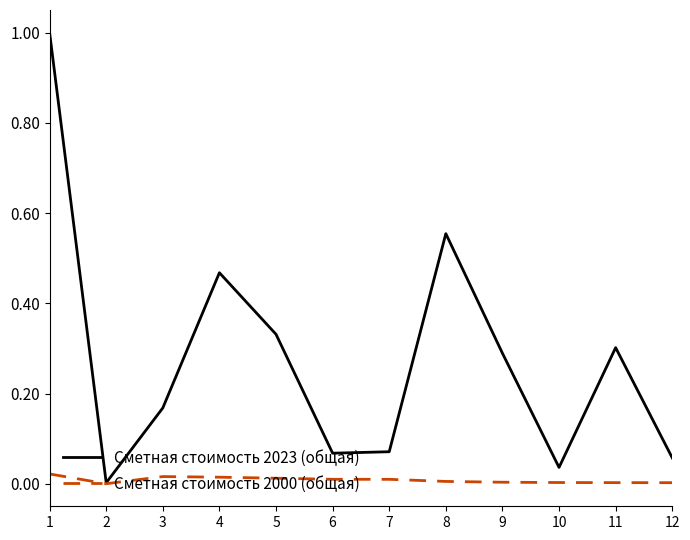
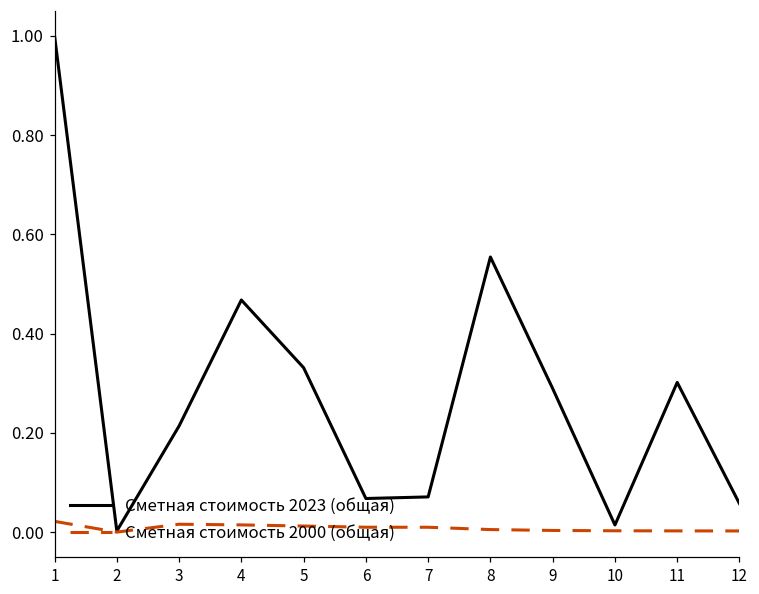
Сметная стоимость 2023 (общая), 3: 0.17 -> 0.21
Сметная стоимость 2023 (общая), 10: 0.04 -> 0.01
